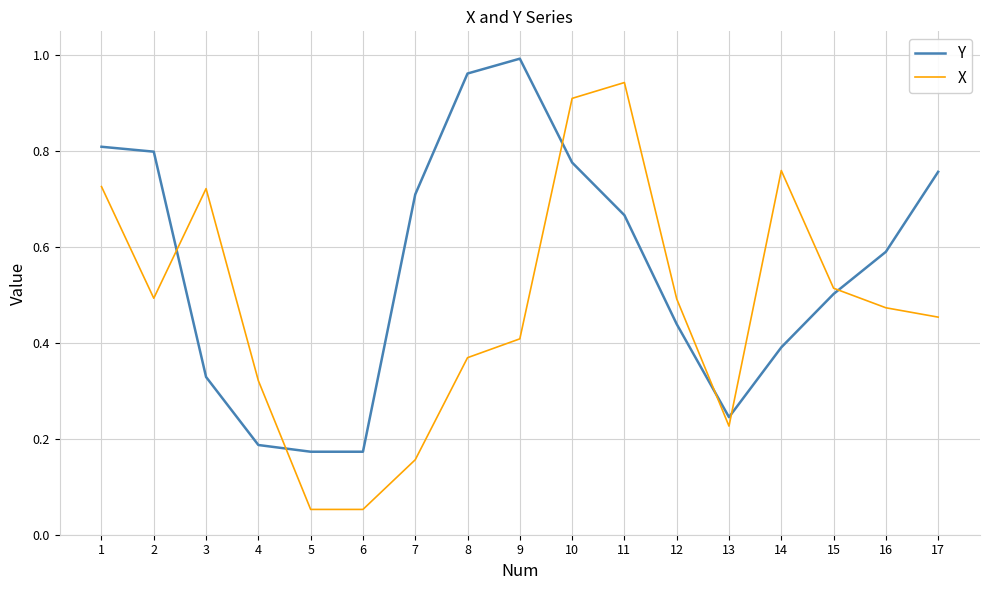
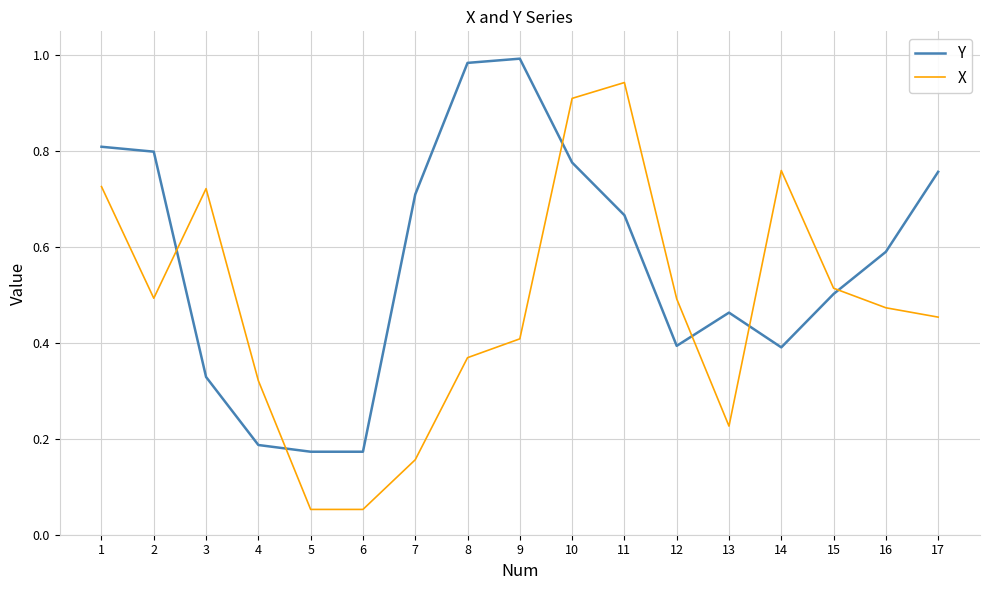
Y, 8: 0.96 -> 0.98
Y, 12: 0.44 -> 0.39
Y, 13: 0.25 -> 0.46
